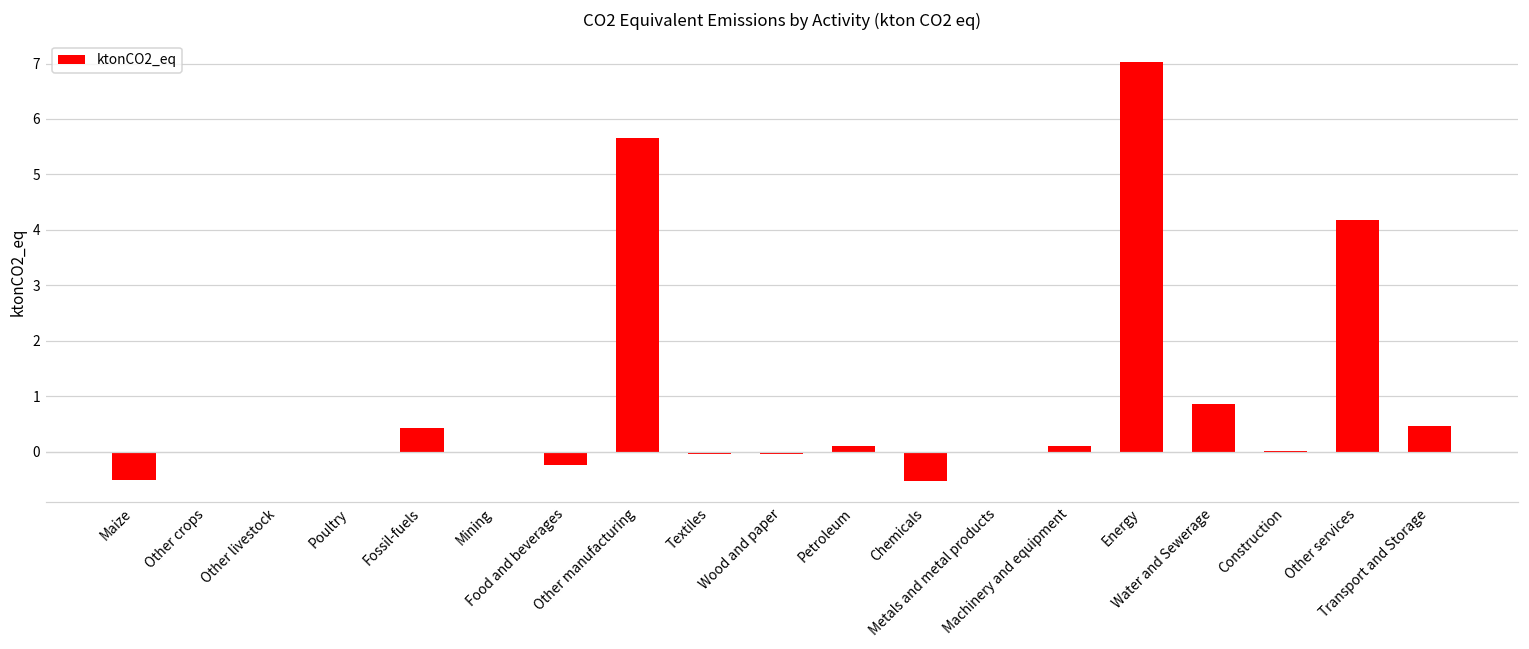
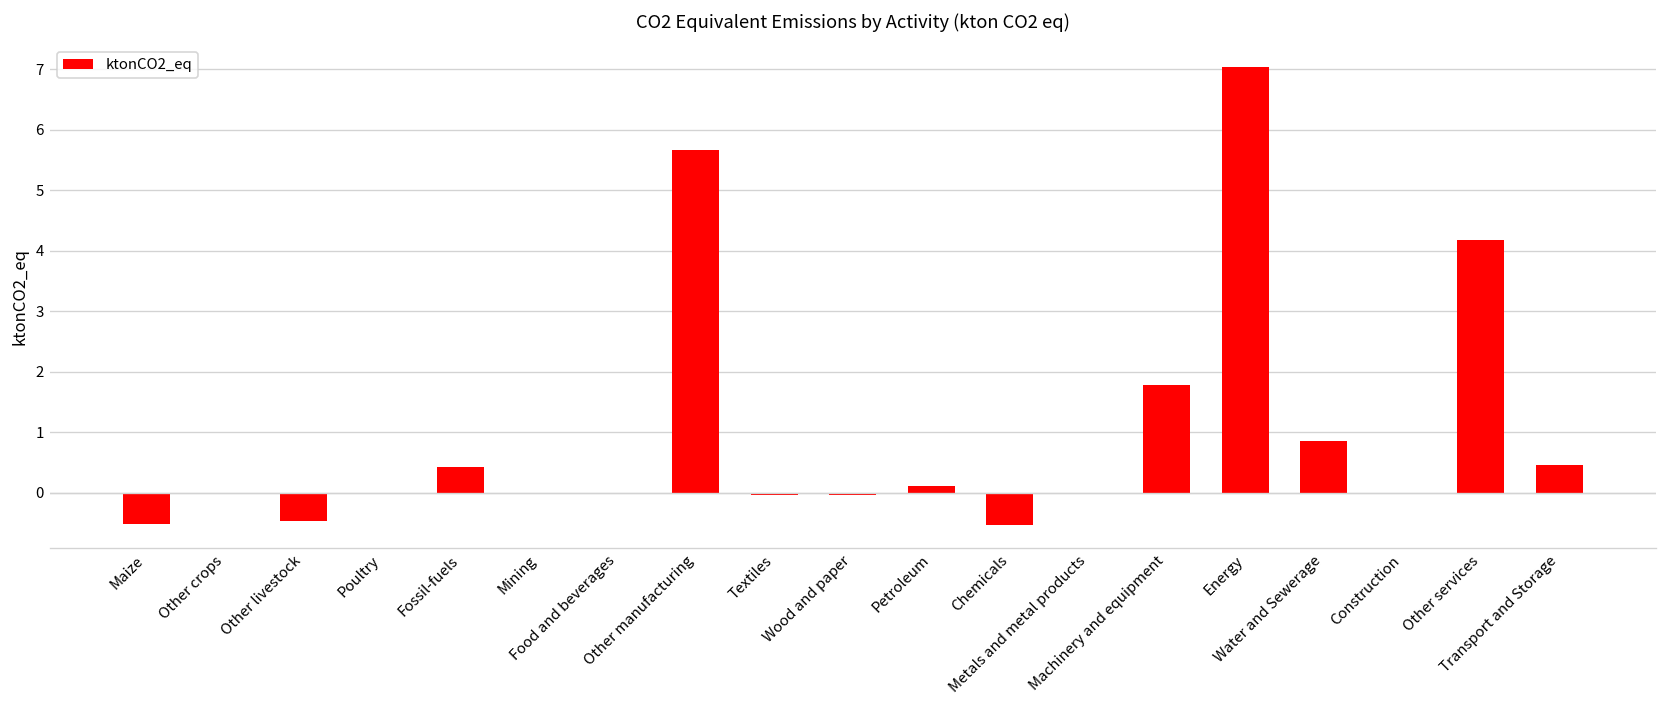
Other livestock: 0.0 -> -0.5
Food and beverages: -0.2 -> 0.0
Machinery and equipment: 0.1 -> 1.8
